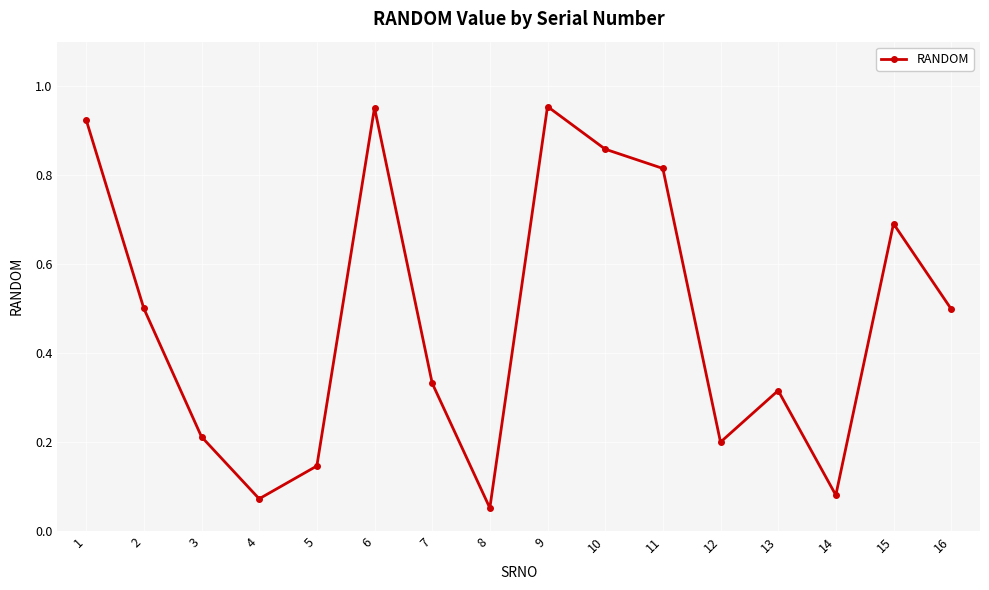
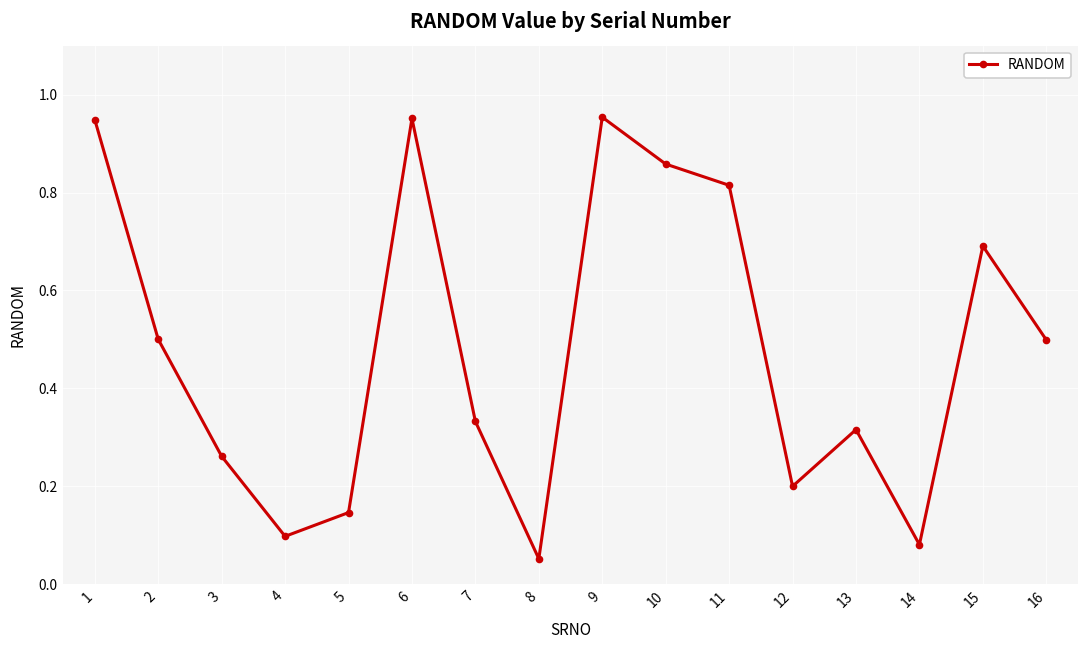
1: 0.92 -> 0.95
3: 0.21 -> 0.26
4: 0.07 -> 0.10
